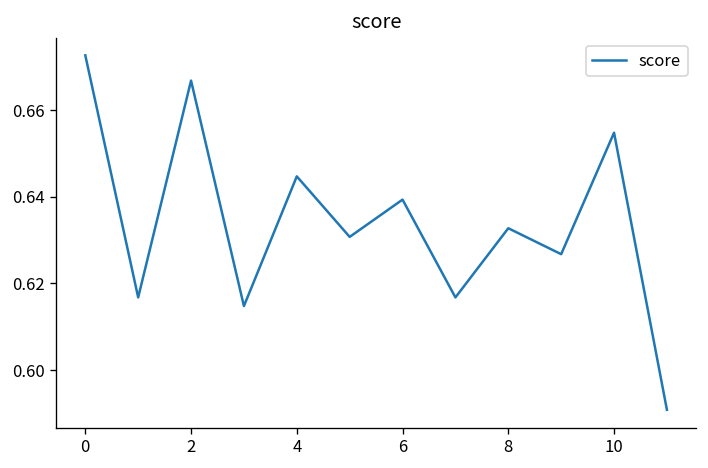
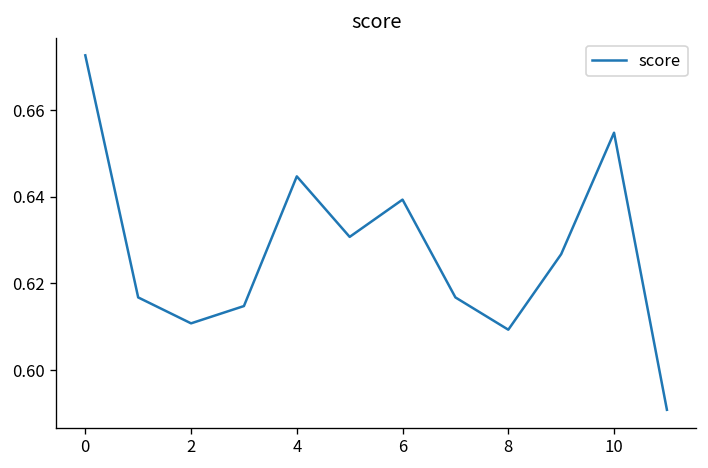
2: 0.667 -> 0.611
8: 0.633 -> 0.609
